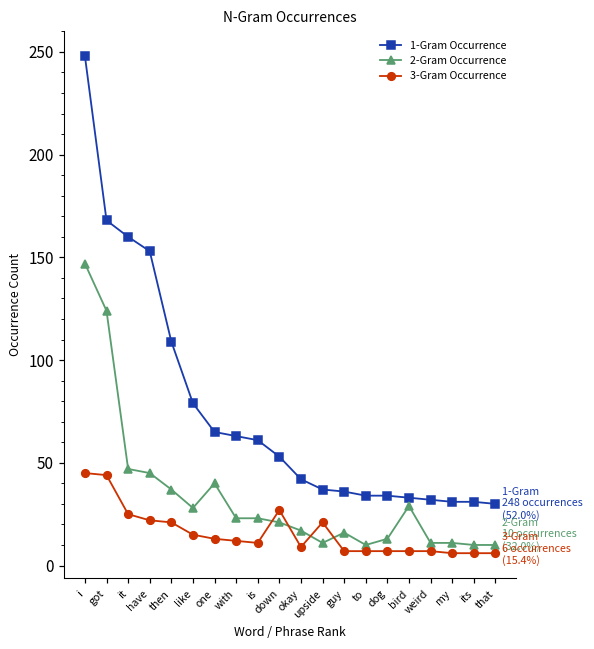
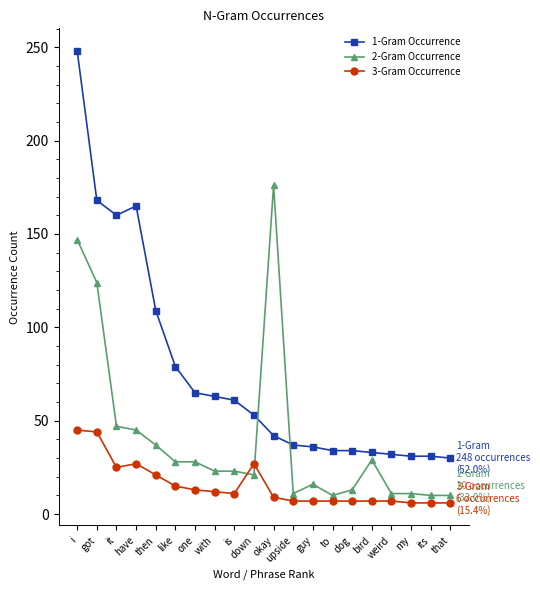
1-Gram Occurrence, have: 153 -> 165
3-Gram Occurrence, have: 22 -> 27
2-Gram Occurrence, one: 40 -> 28
2-Gram Occurrence, okay: 17 -> 176
3-Gram Occurrence, upside: 21 -> 7
